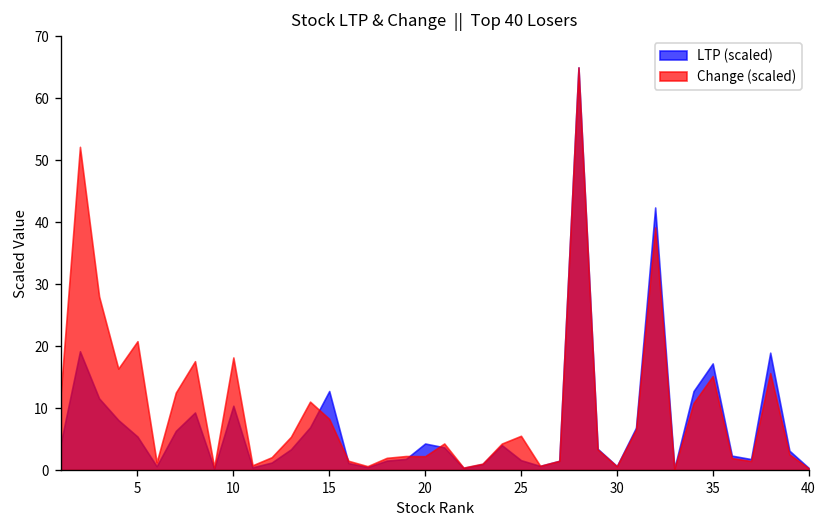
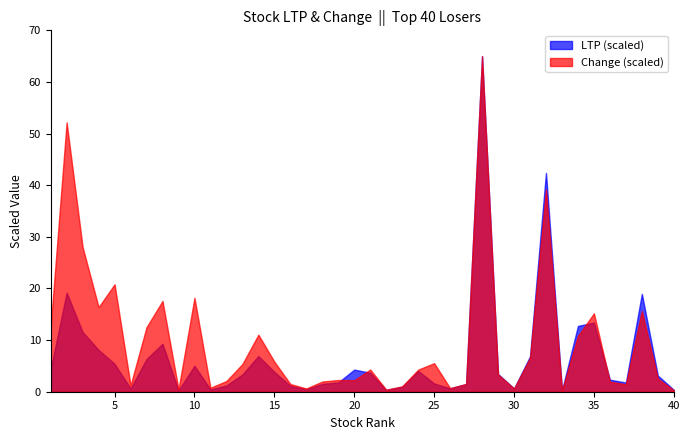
LTP (scaled), 10: 10 -> 5
LTP (scaled), 15: 13 -> 4
Change (scaled), 15: 8 -> 6
LTP (scaled), 35: 17 -> 13
